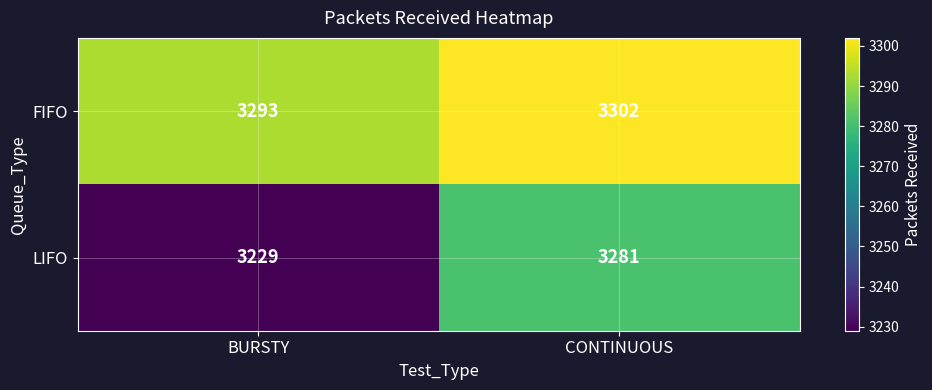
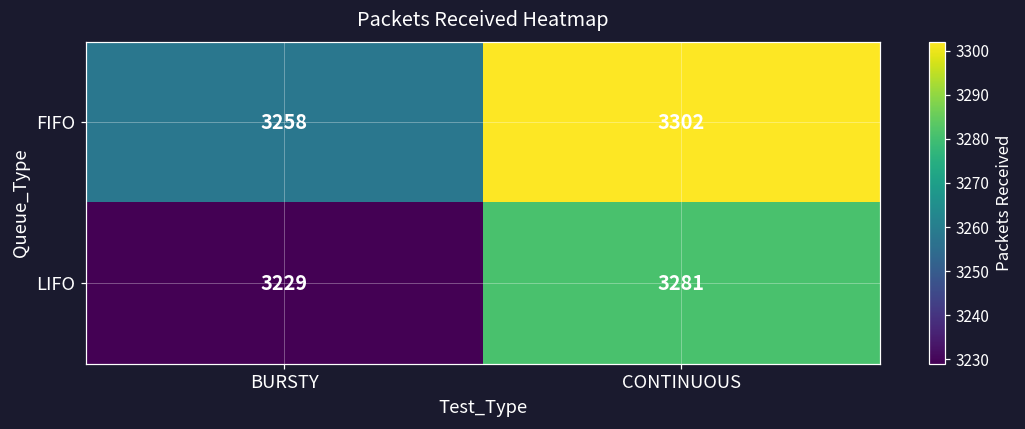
FIFO, BURSTY: 3293 -> 3258
